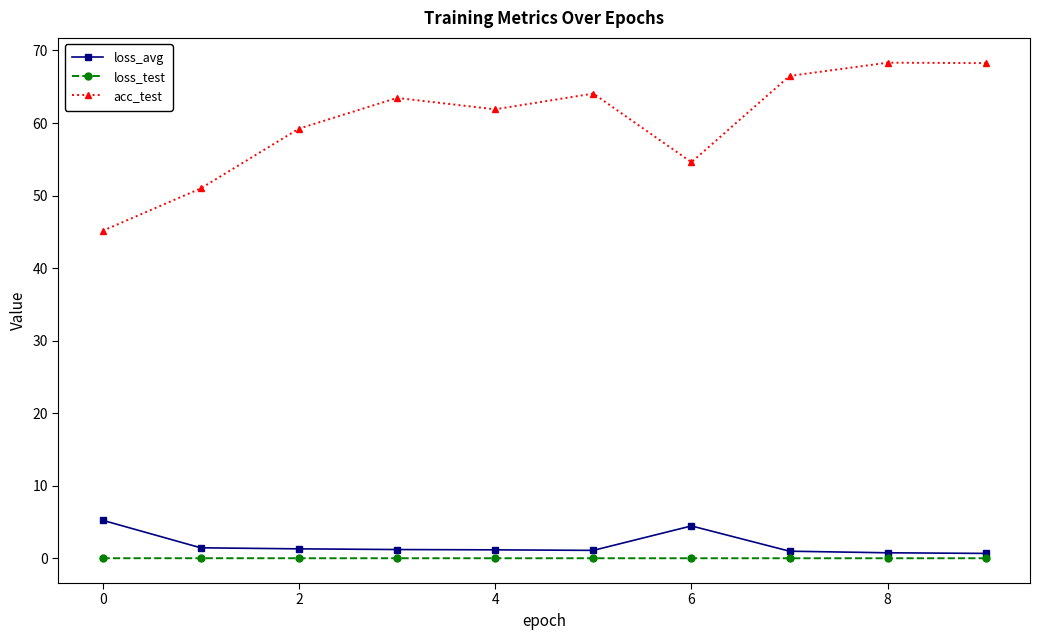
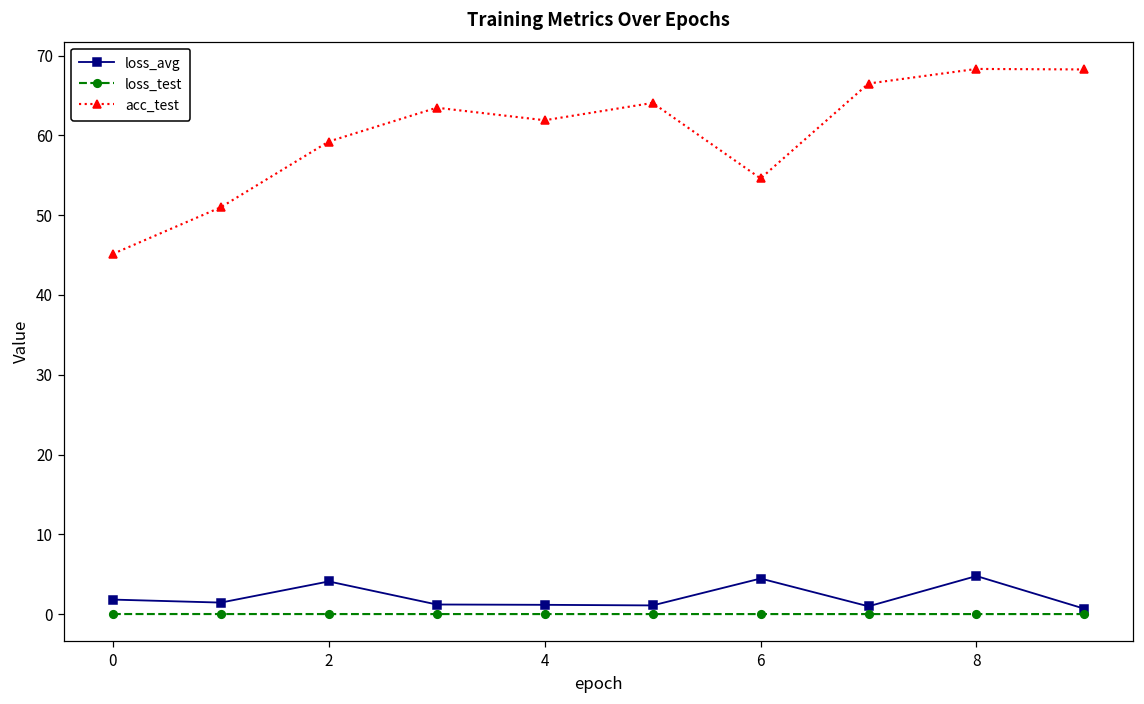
loss_avg, 0: 5 -> 2
loss_avg, 2: 1 -> 4
loss_avg, 8: 1 -> 5
